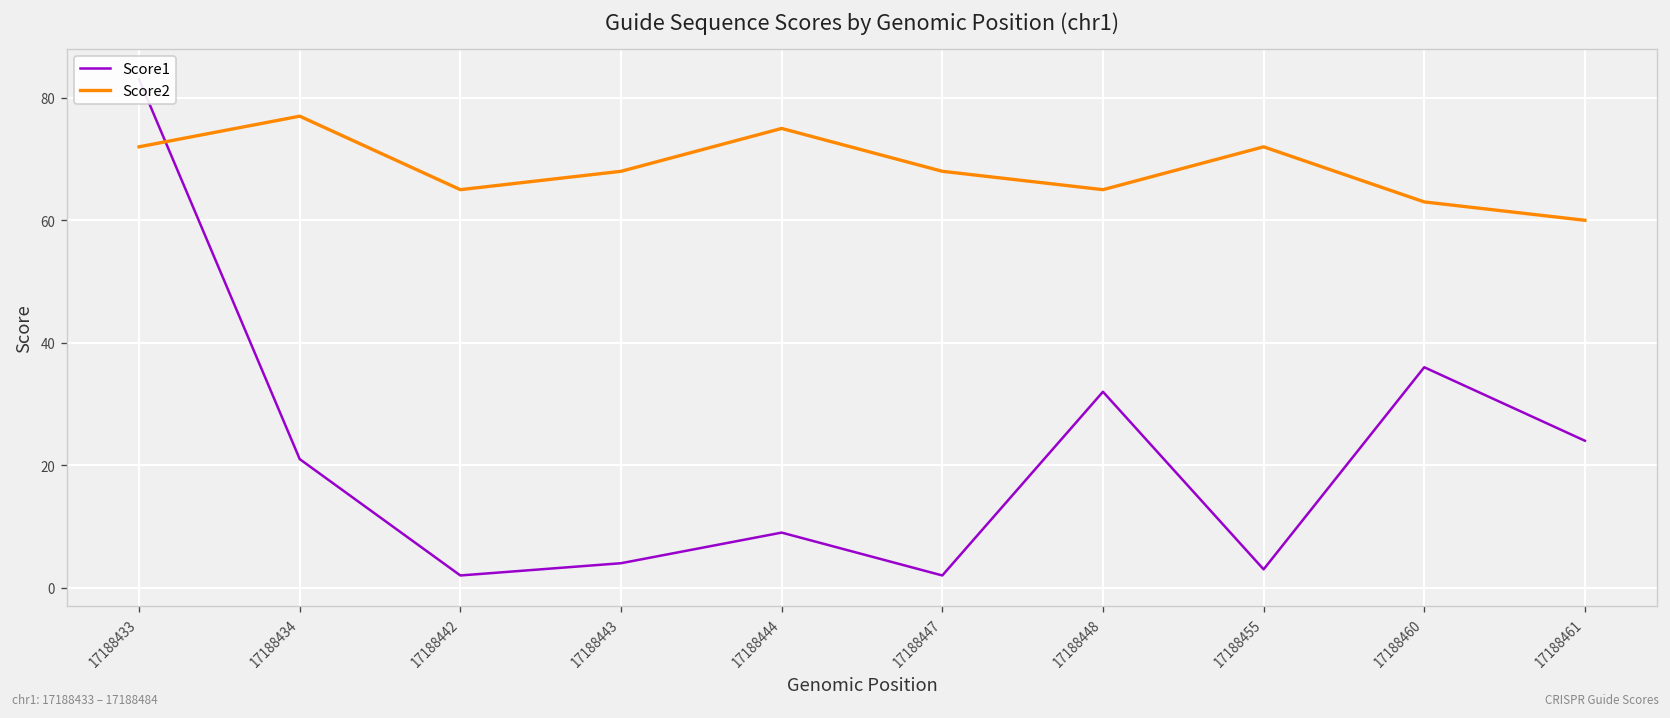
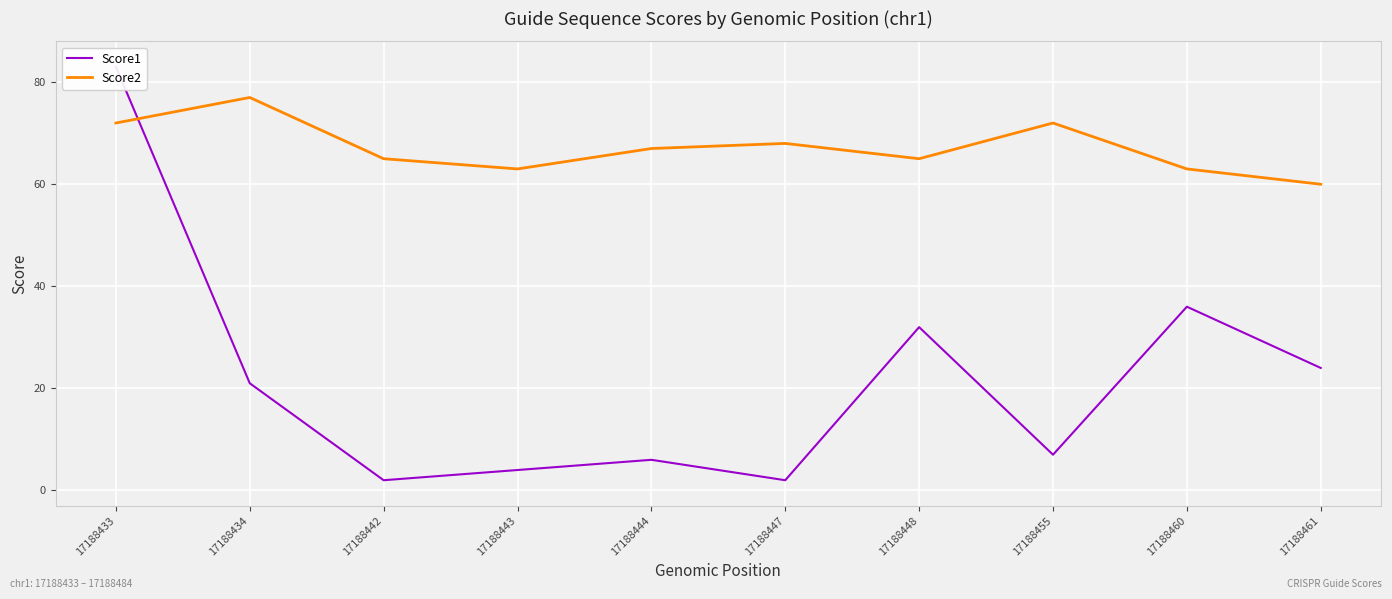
Score2, 17188443: 68 -> 63
Score1, 17188444: 9 -> 6
Score2, 17188444: 75 -> 67
Score1, 17188455: 3 -> 7
